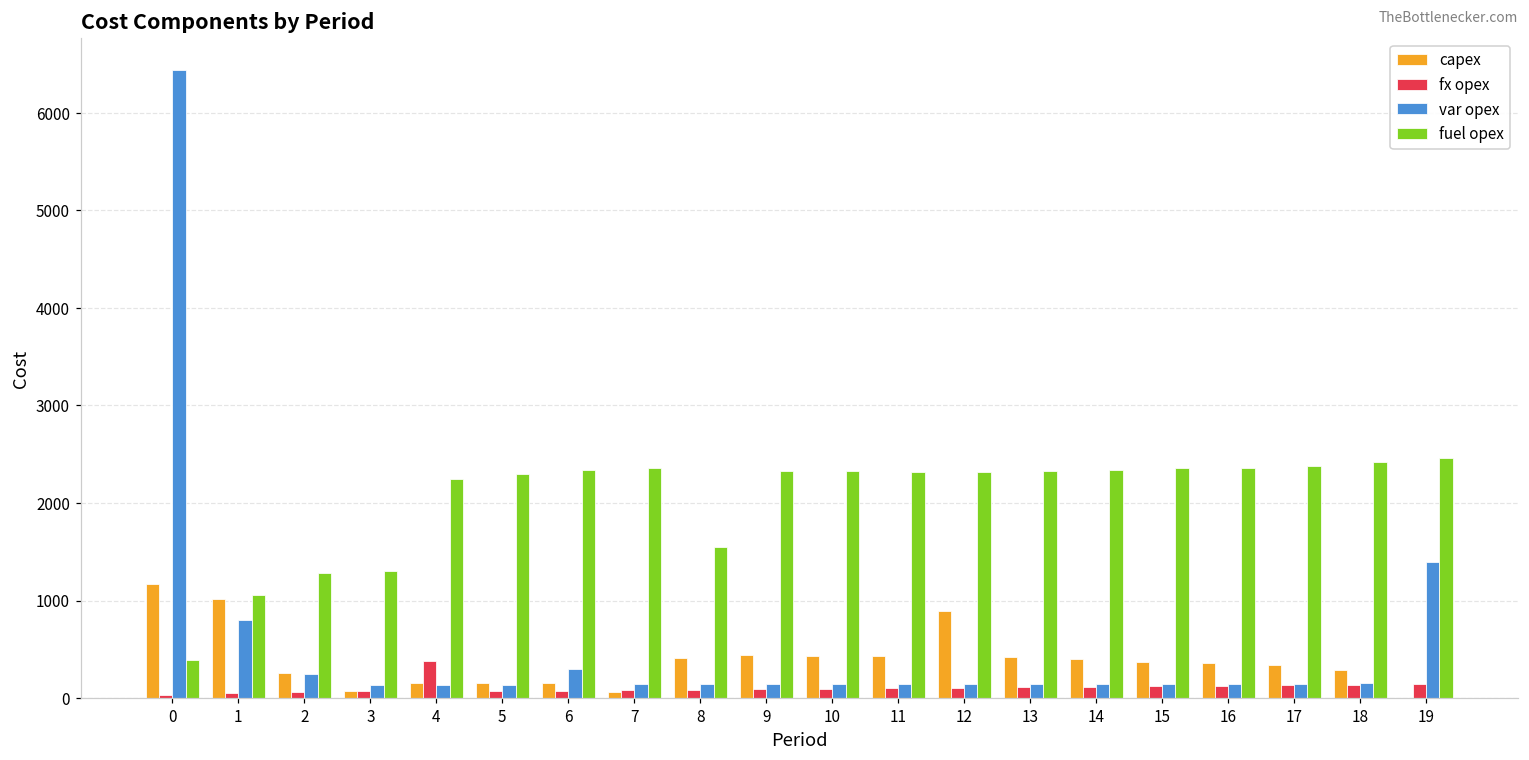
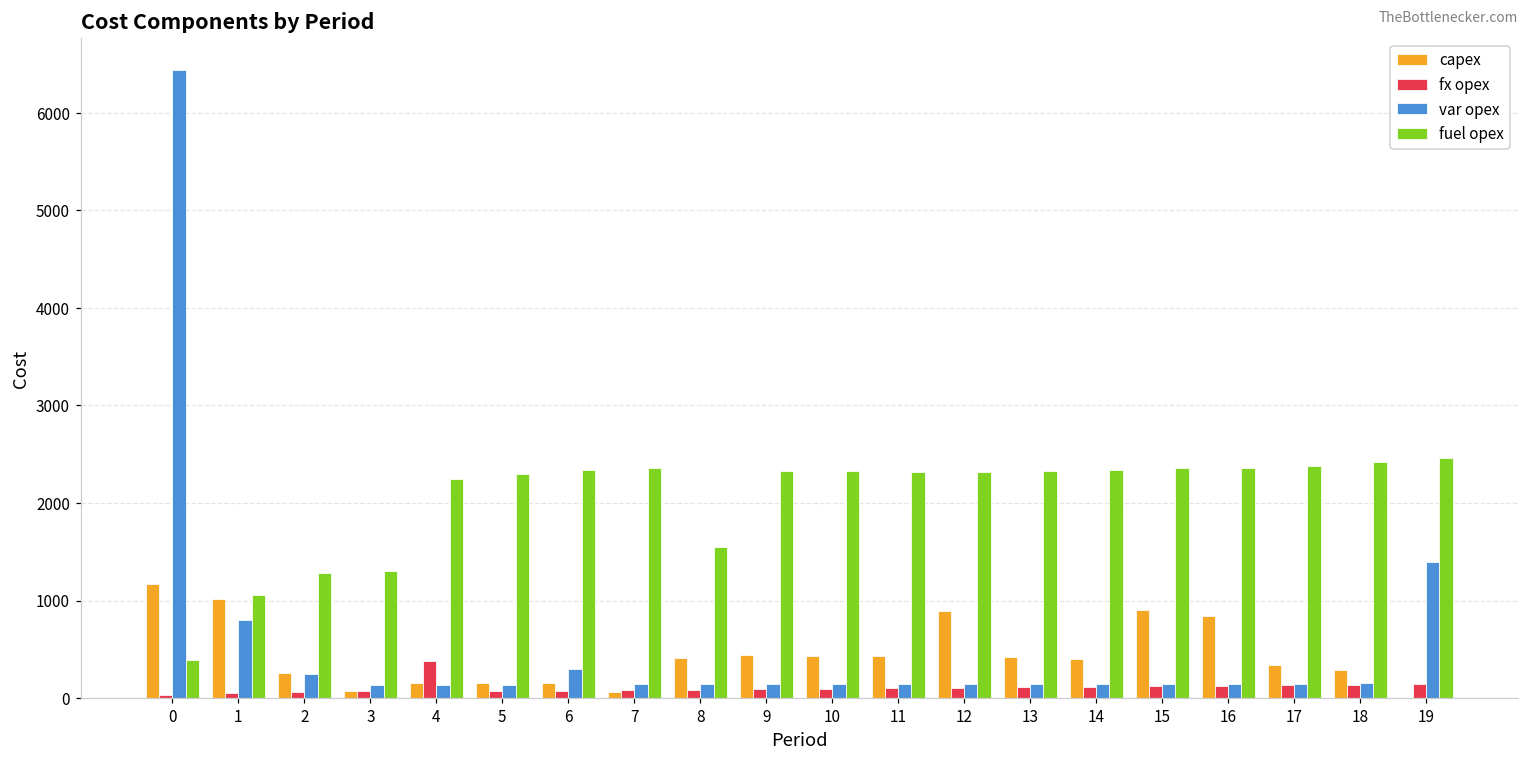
capex, 15: 400 -> 900
capex, 16: 400 -> 800
